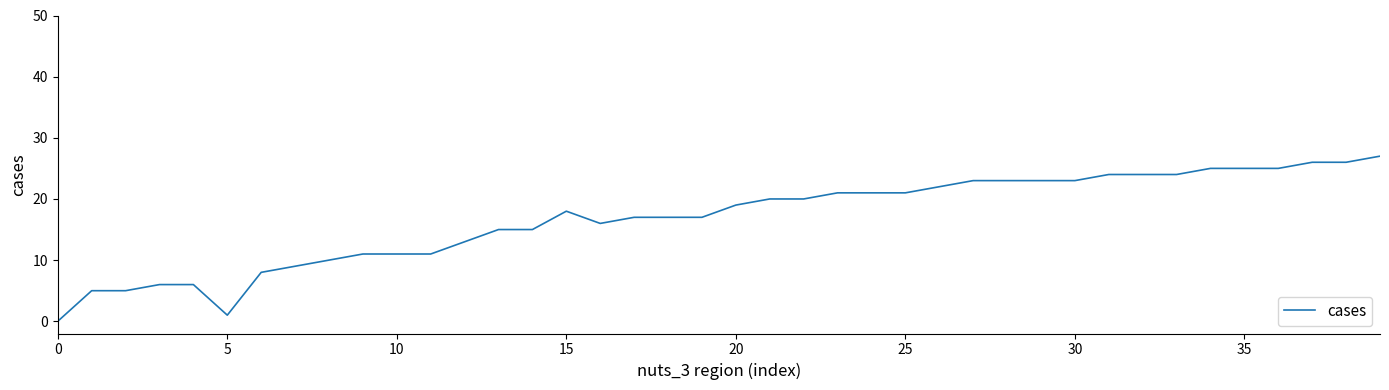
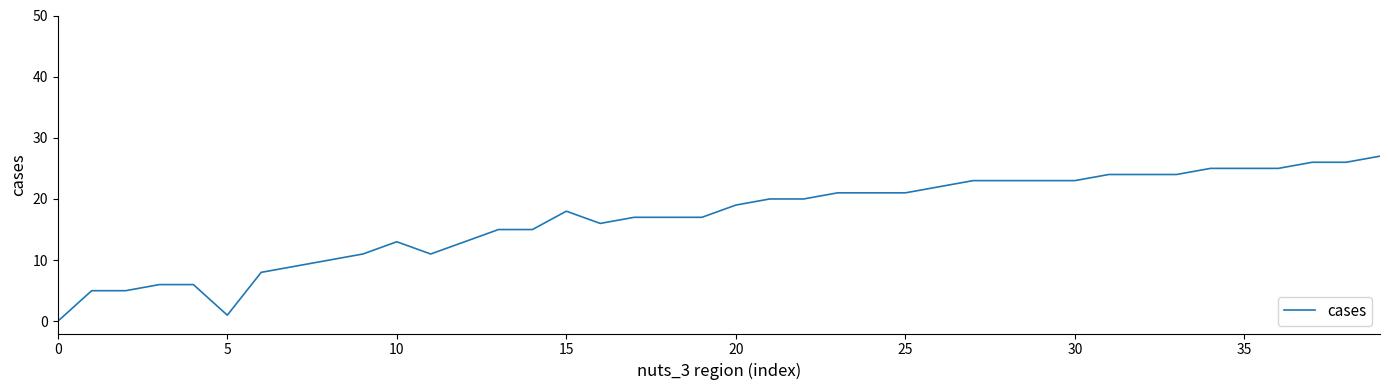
10: 11 -> 13
